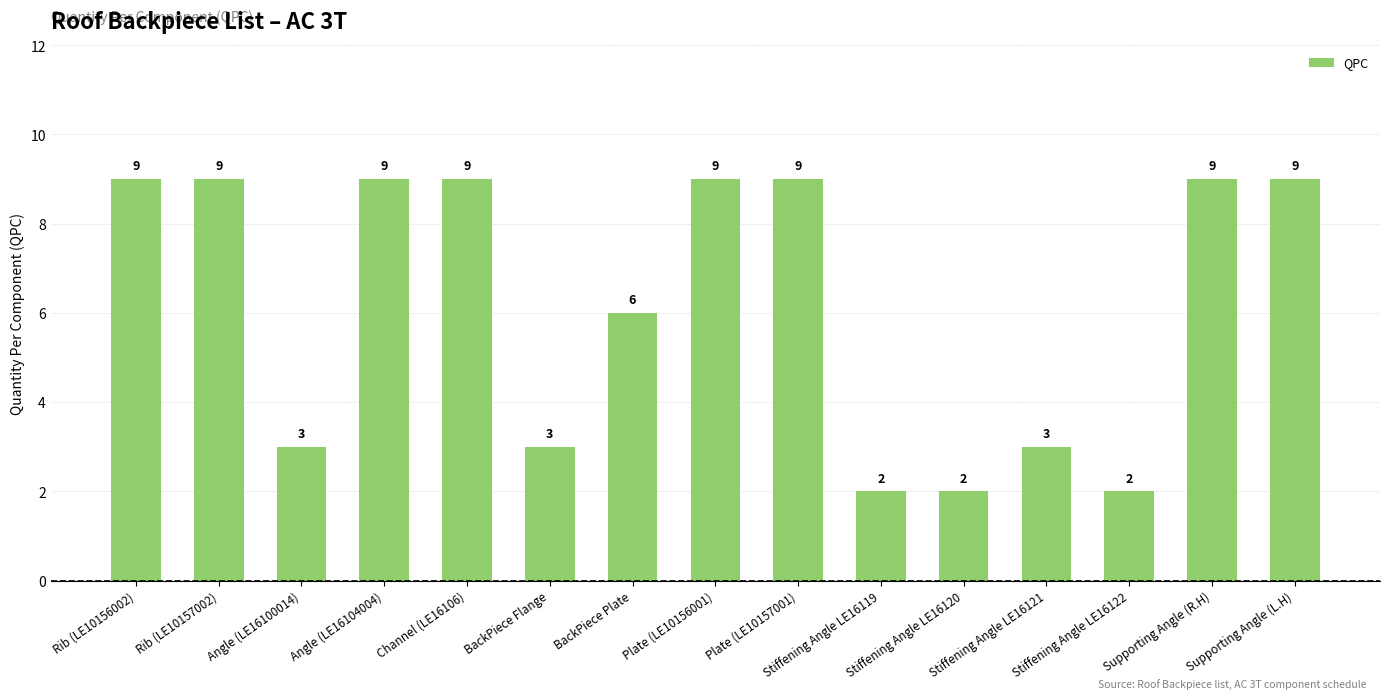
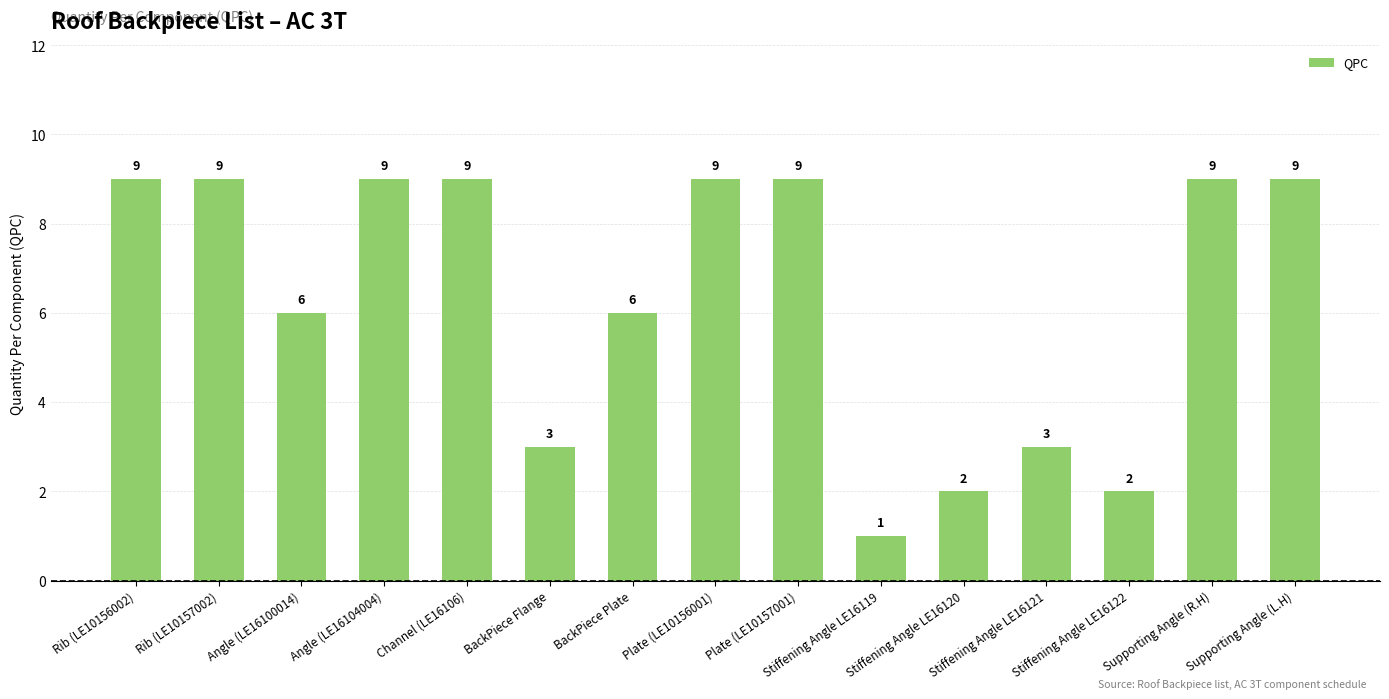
Angle (LE16100014): 3 -> 6
Stiffening Angle LE16119: 2 -> 1
